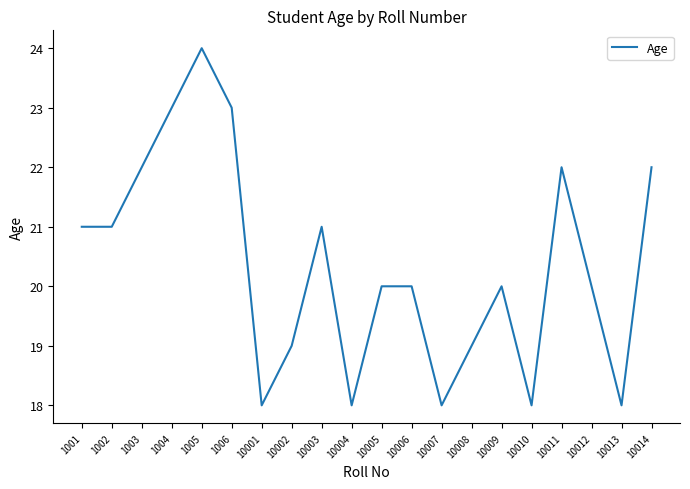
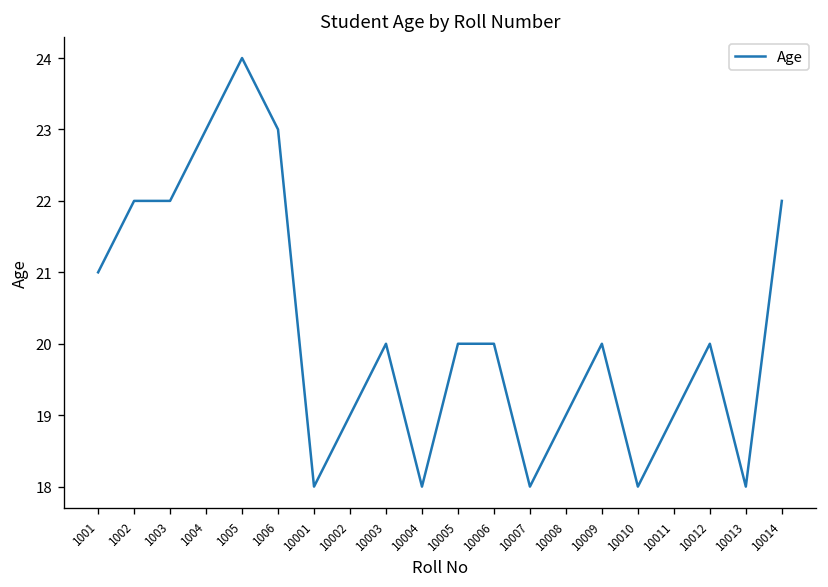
1002: 21 -> 22
10003: 21 -> 20
10011: 22 -> 19
